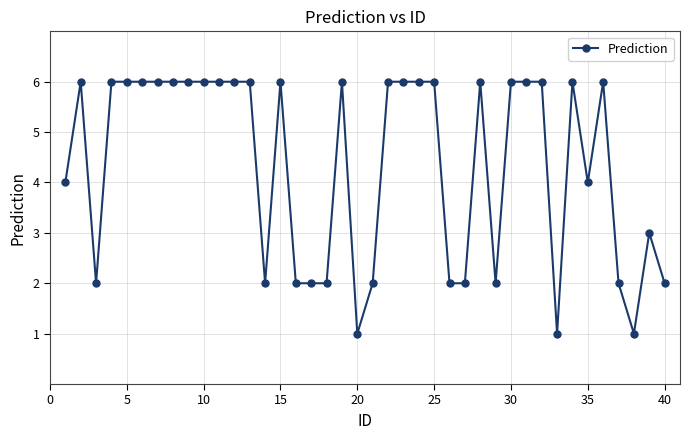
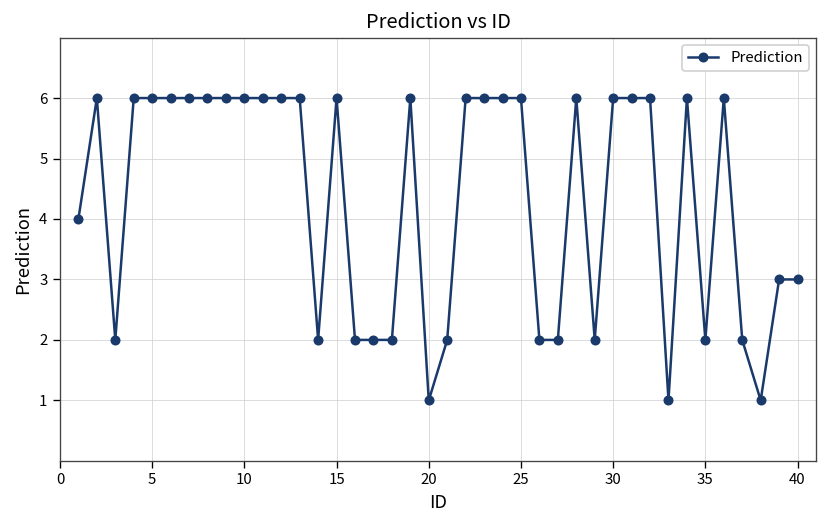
35: 4 -> 2
40: 2 -> 3
